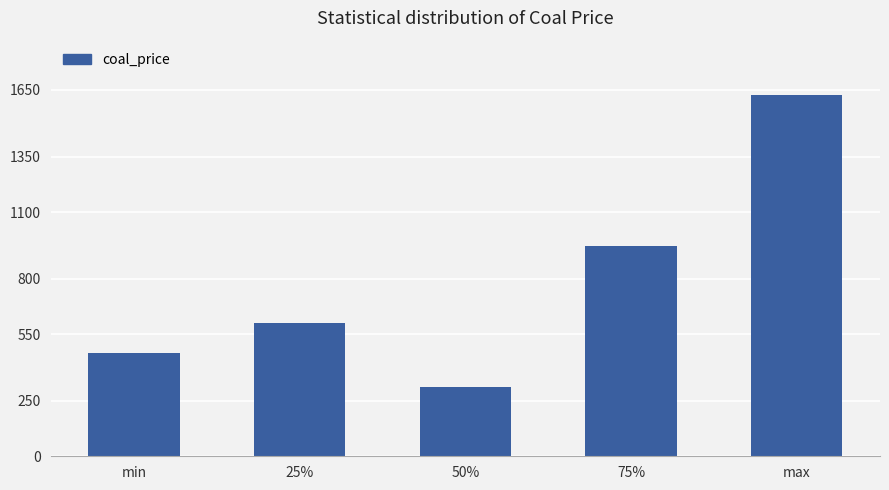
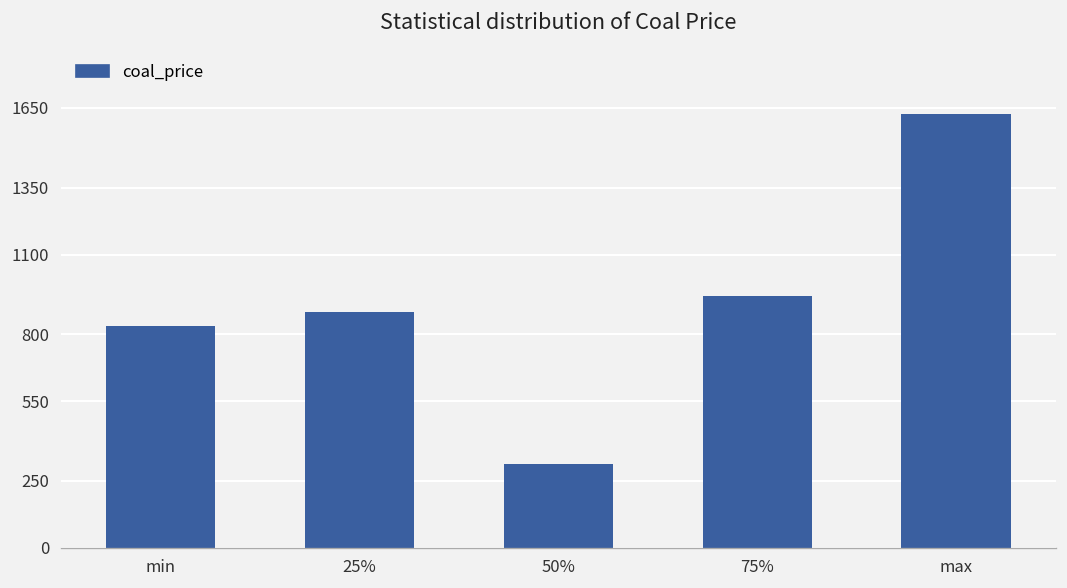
min: 460 -> 830
25%: 600 -> 890
